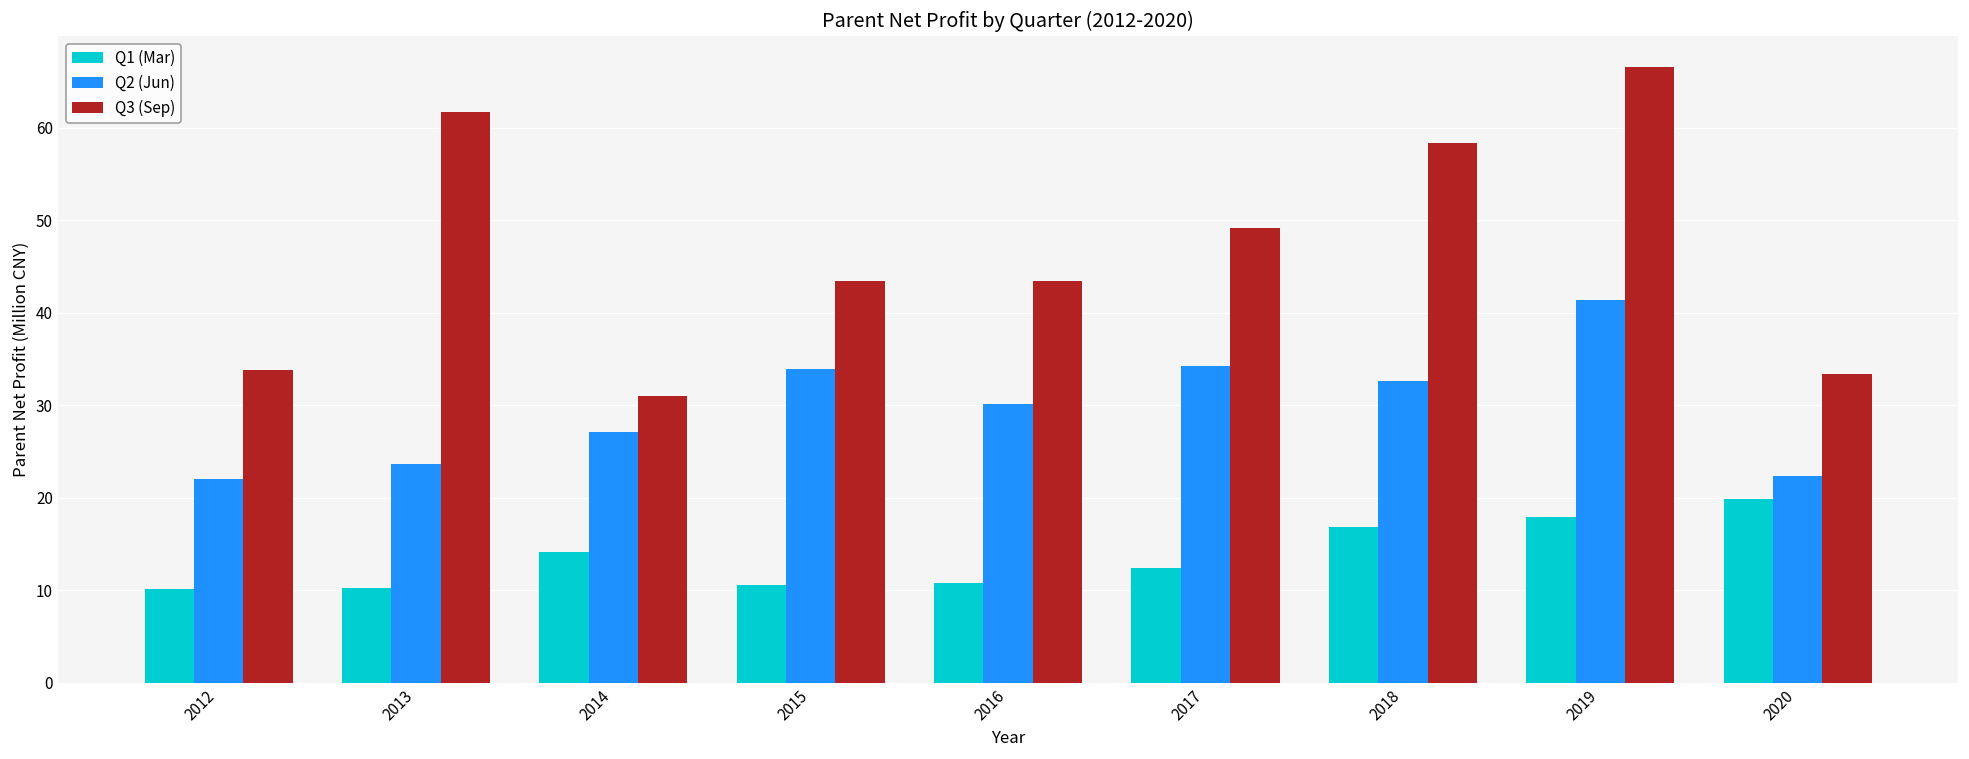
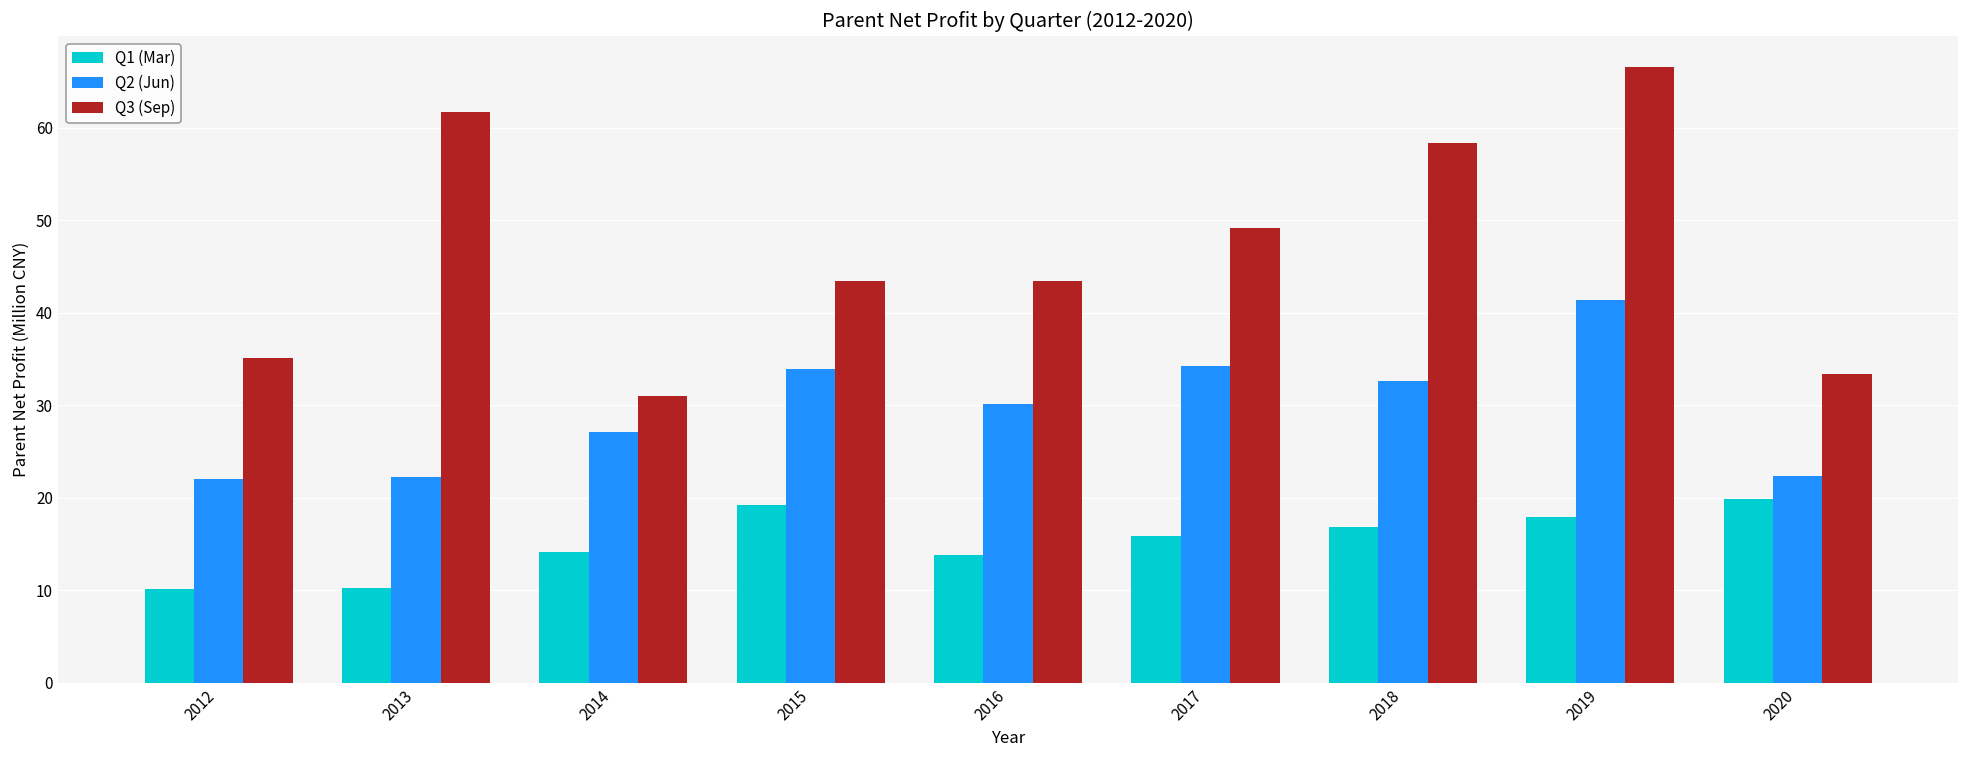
Q3 (Sep), 2012: 34 -> 35
Q2 (Jun), 2013: 24 -> 22
Q1 (Mar), 2015: 11 -> 19
Q1 (Mar), 2016: 11 -> 14
Q1 (Mar), 2017: 12 -> 16
